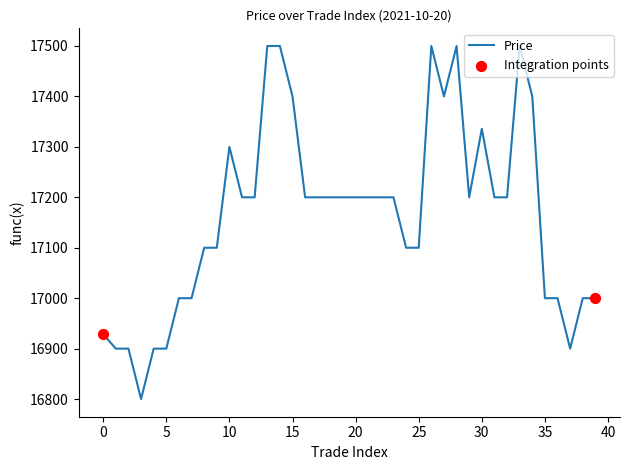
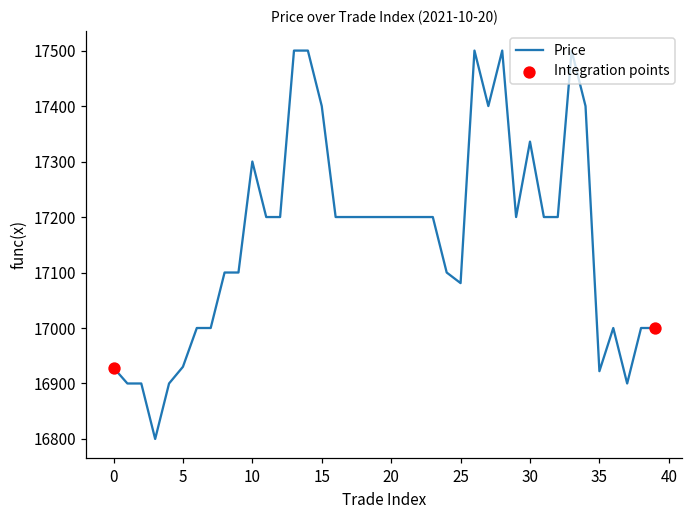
Price, 5: 16900 -> 16930
Price, 25: 17100 -> 17080
Price, 35: 17000 -> 16920
